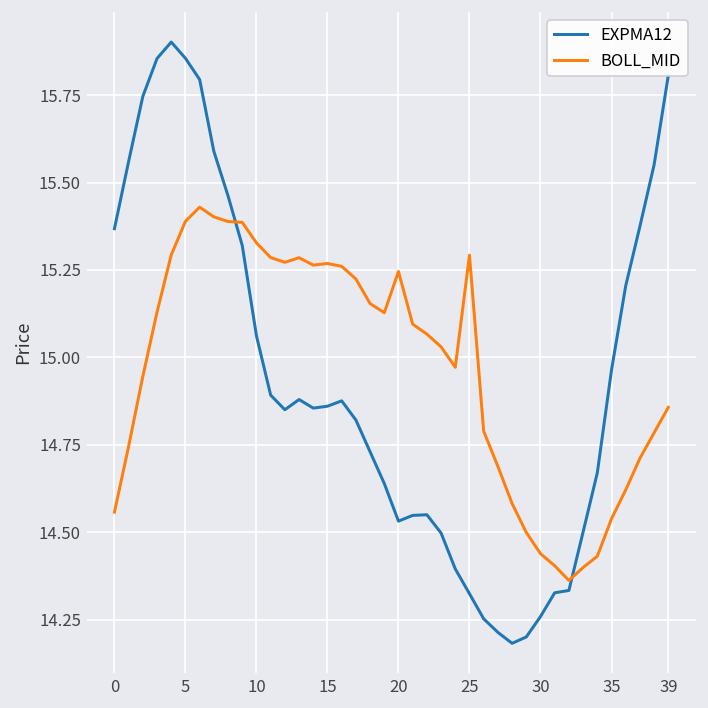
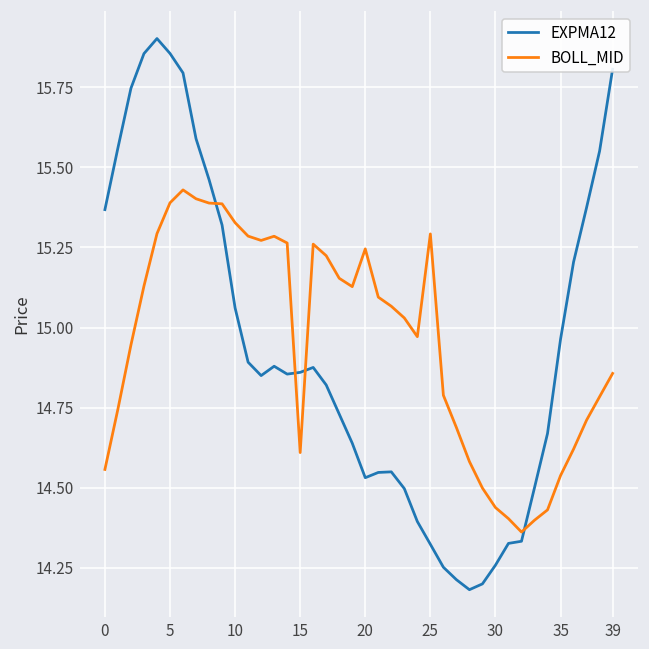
BOLL_MID, 15: 15.27 -> 14.61
